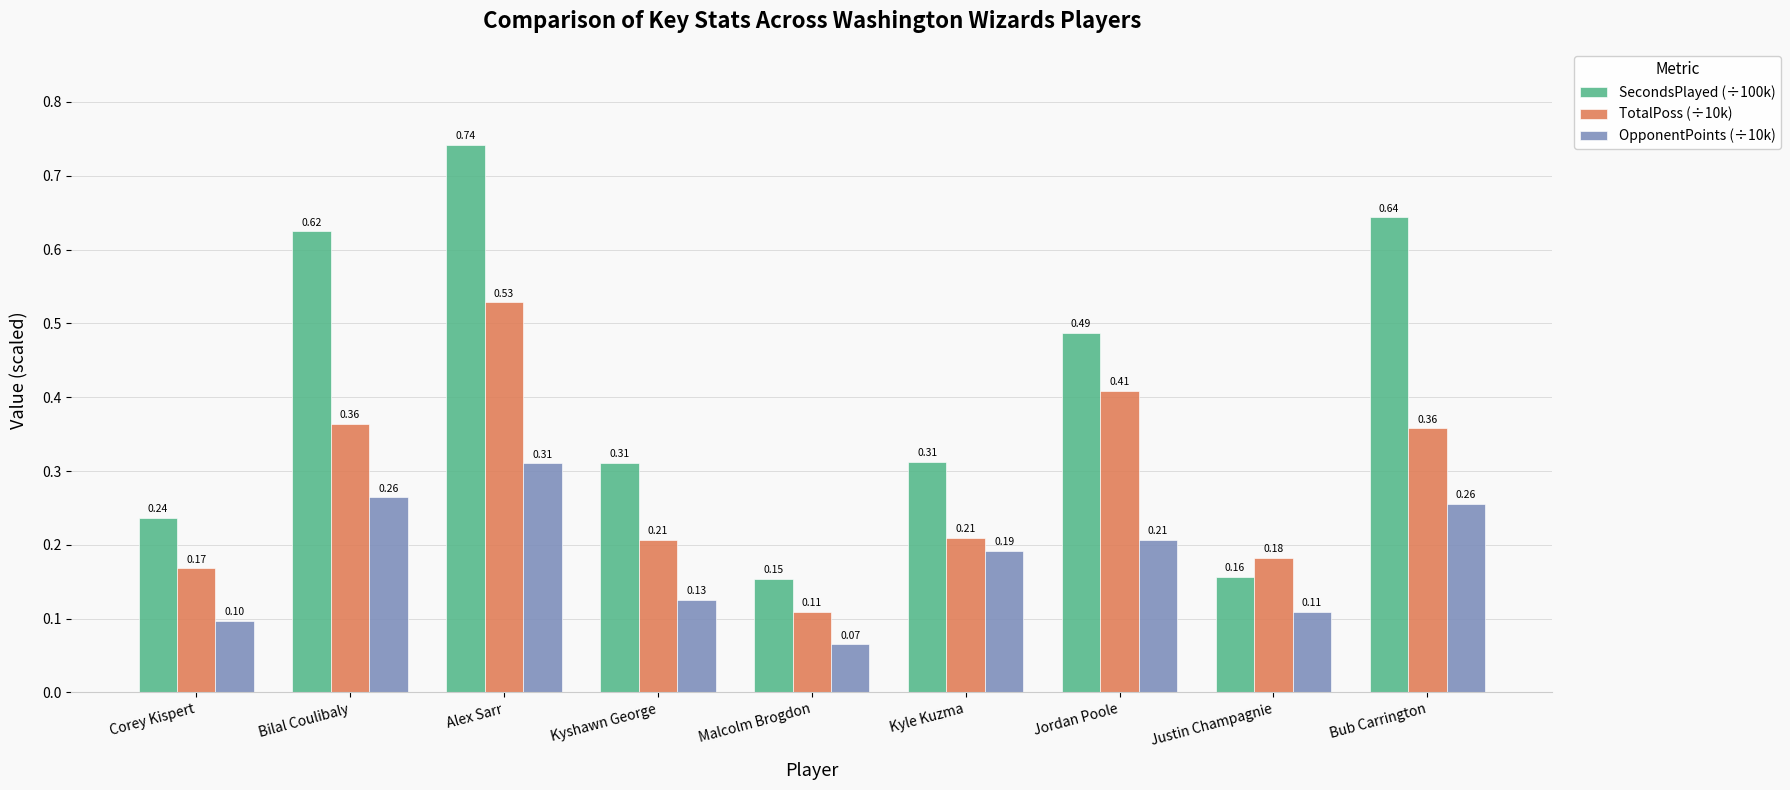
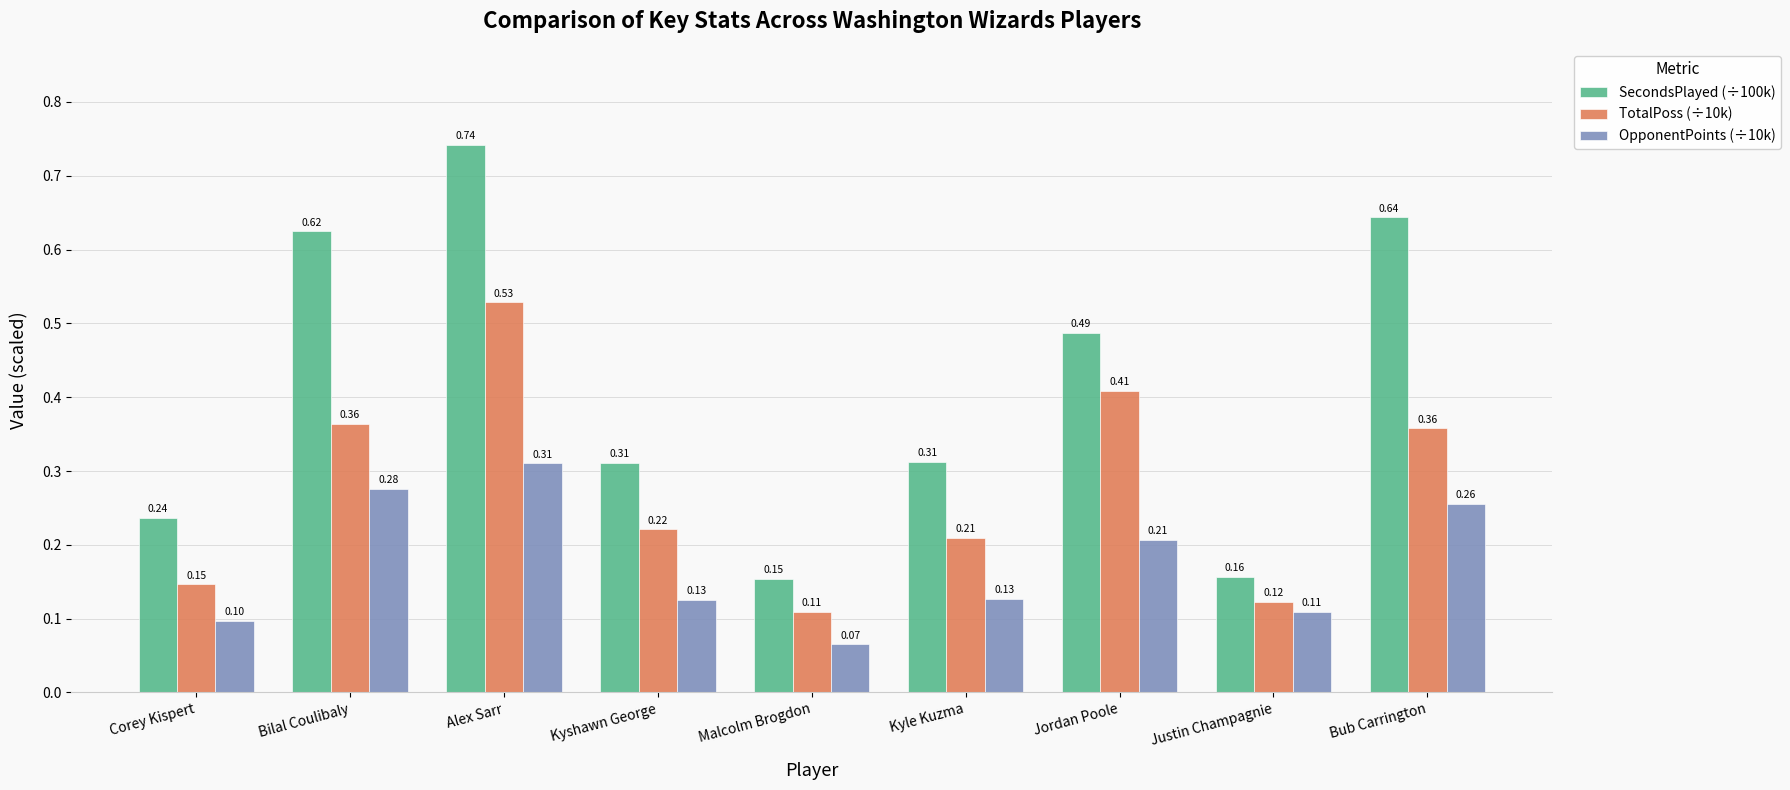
TotalPoss (÷10k), Corey Kispert: 0.17 -> 0.15
OpponentPoints (÷10k), Bilal Coulibaly: 0.26 -> 0.28
TotalPoss (÷10k), Kyshawn George: 0.21 -> 0.22
OpponentPoints (÷10k), Kyle Kuzma: 0.19 -> 0.13
TotalPoss (÷10k), Justin Champagnie: 0.18 -> 0.12
